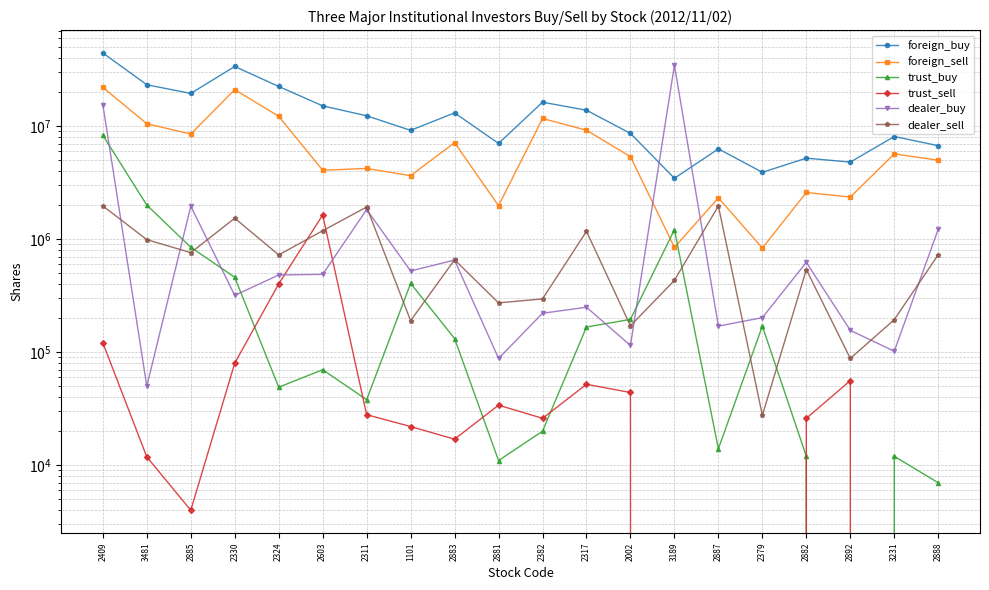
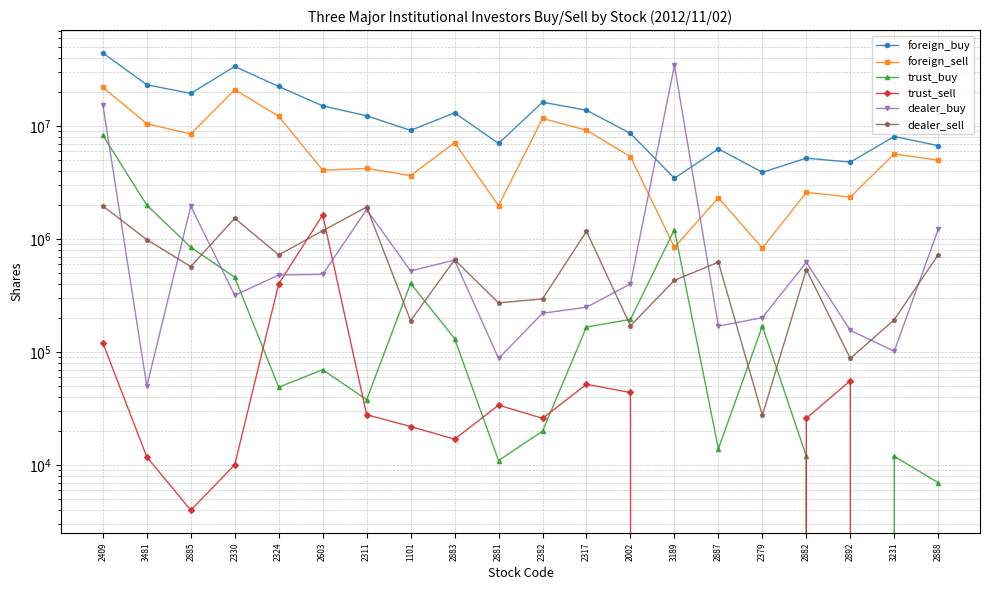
dealer_sell, 2885: 800000 -> 600000
trust_sell, 2330: 80000 -> 10000
dealer_buy, 2002: 110000 -> 400000
dealer_sell, 2887: 2000000 -> 600000
